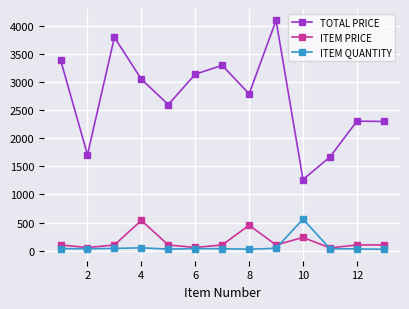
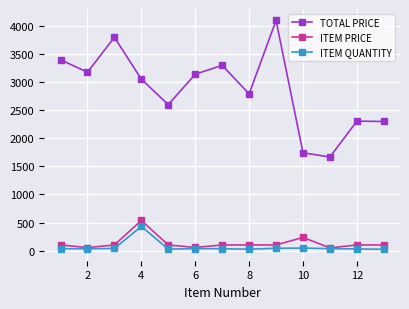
TOTAL PRICE, 2: 1700 -> 3200
ITEM QUANTITY, 4: 0 -> 400
ITEM PRICE, 8: 500 -> 100
TOTAL PRICE, 10: 1300 -> 1700
ITEM QUANTITY, 10: 600 -> 0
